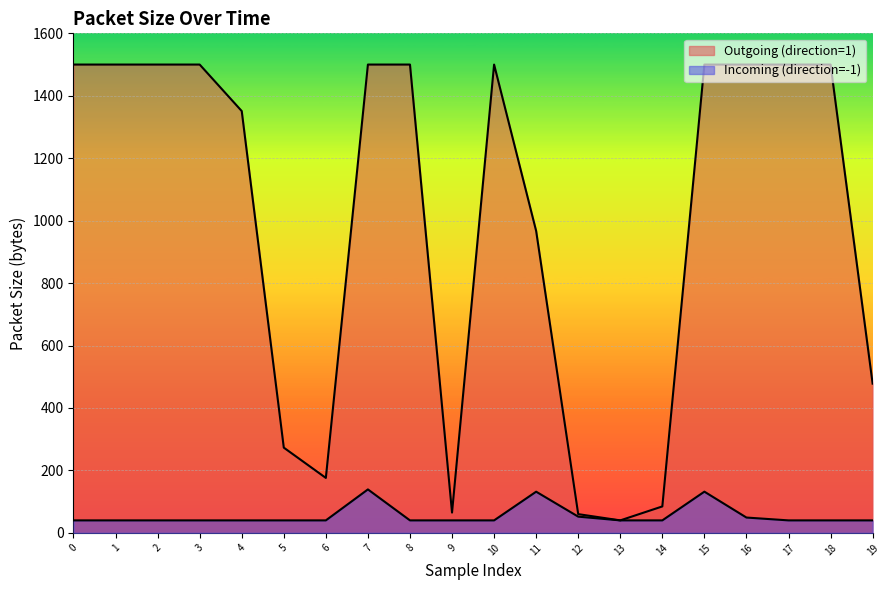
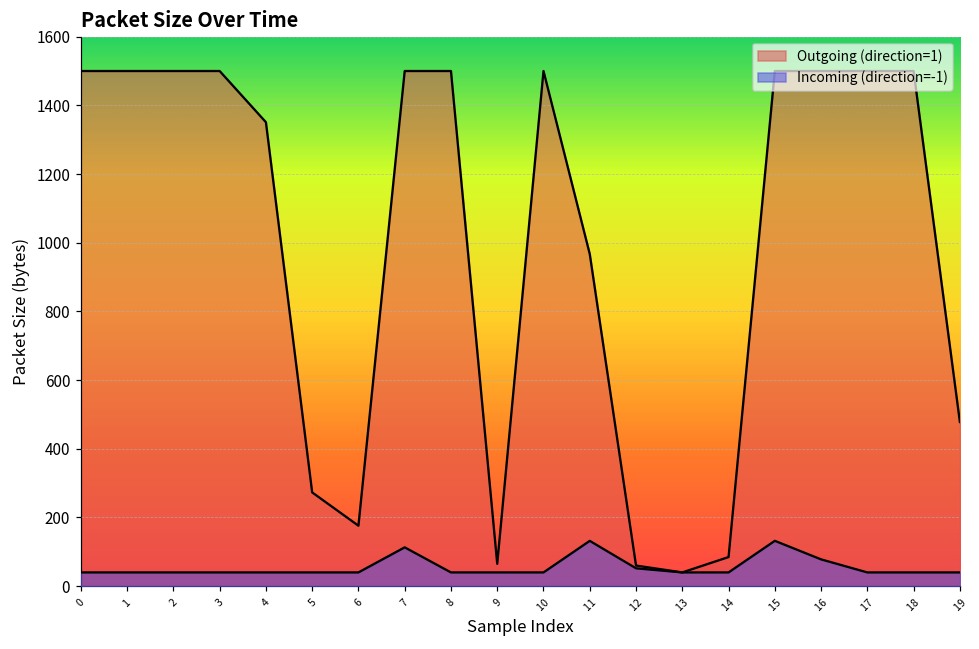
Incoming (direction=-1), 7: 140 -> 110
Incoming (direction=-1), 16: 50 -> 80
